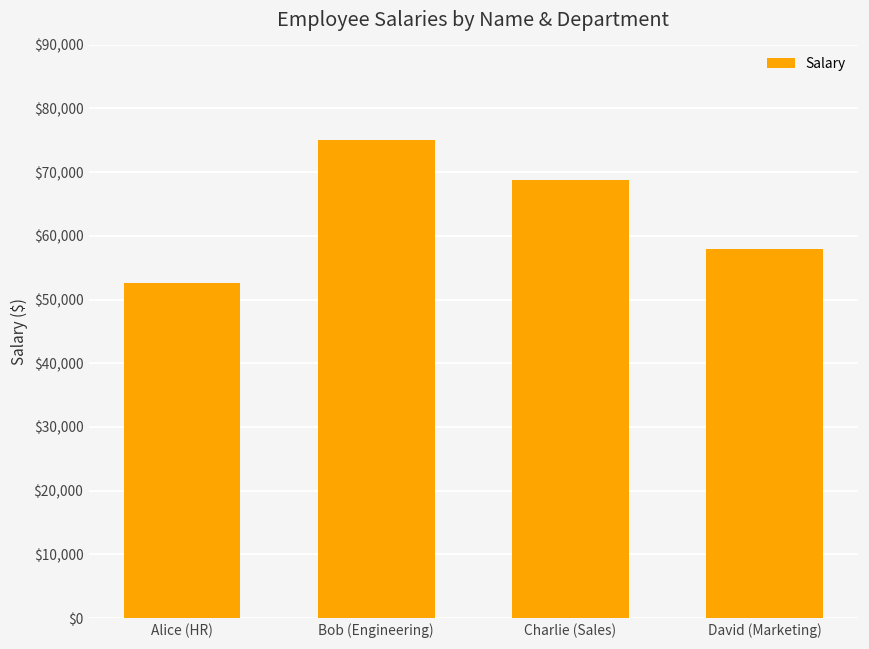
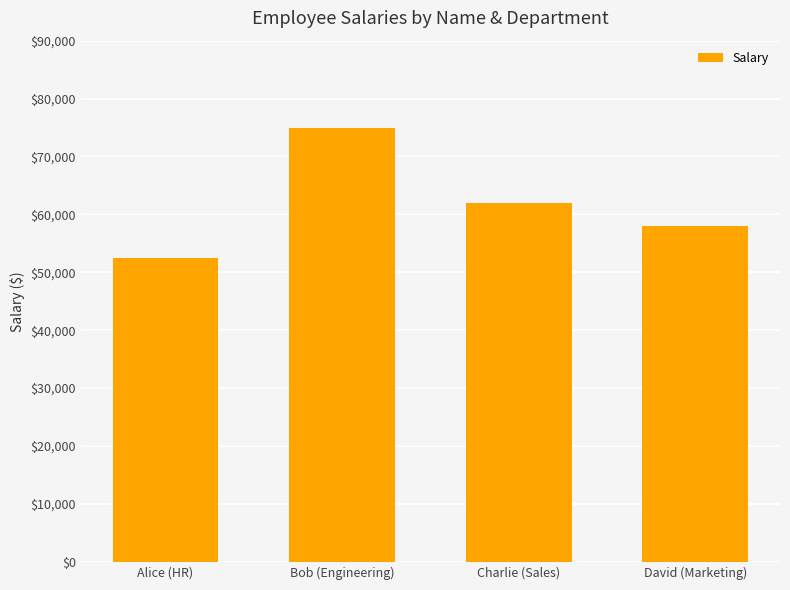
Charlie (Sales): $69,000 -> $62,000
